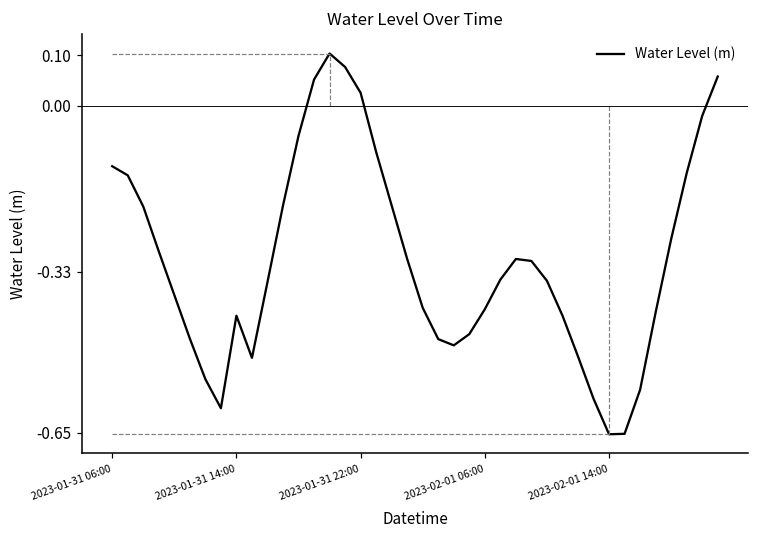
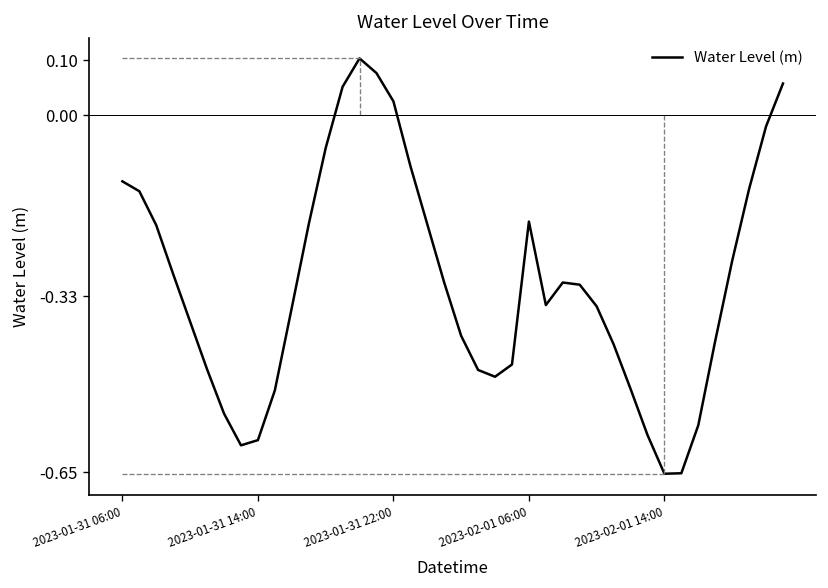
2023-01-31 14:00: -0.42 -> -0.59
2023-02-01 06:00: -0.40 -> -0.19
